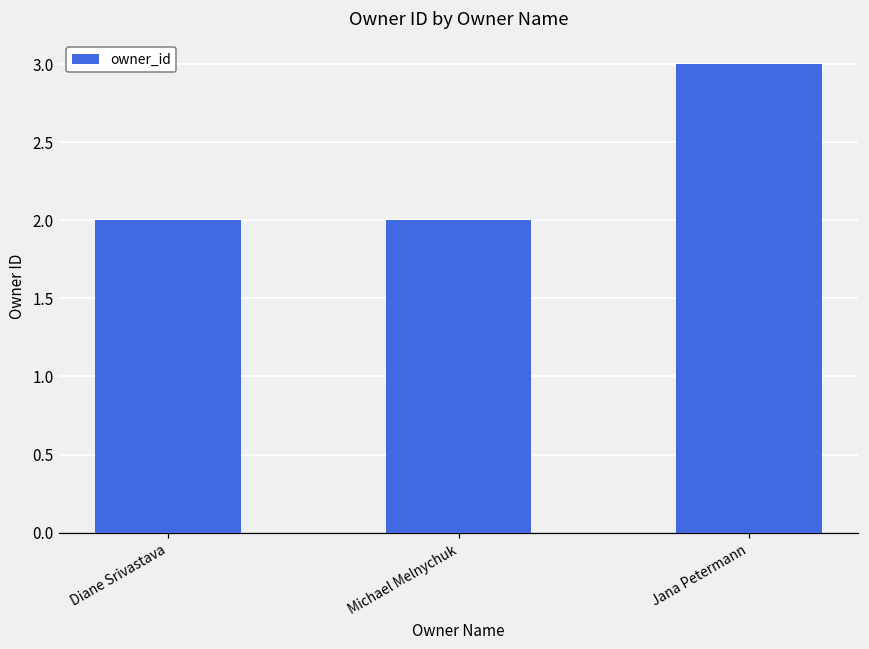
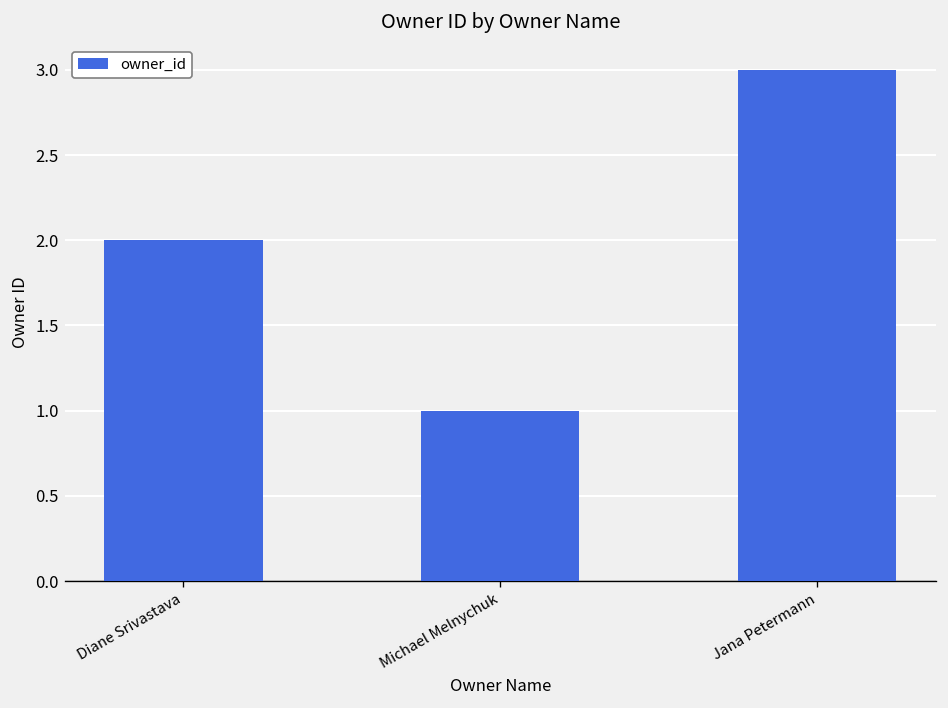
Michael Melnychuk: 2 -> 1
